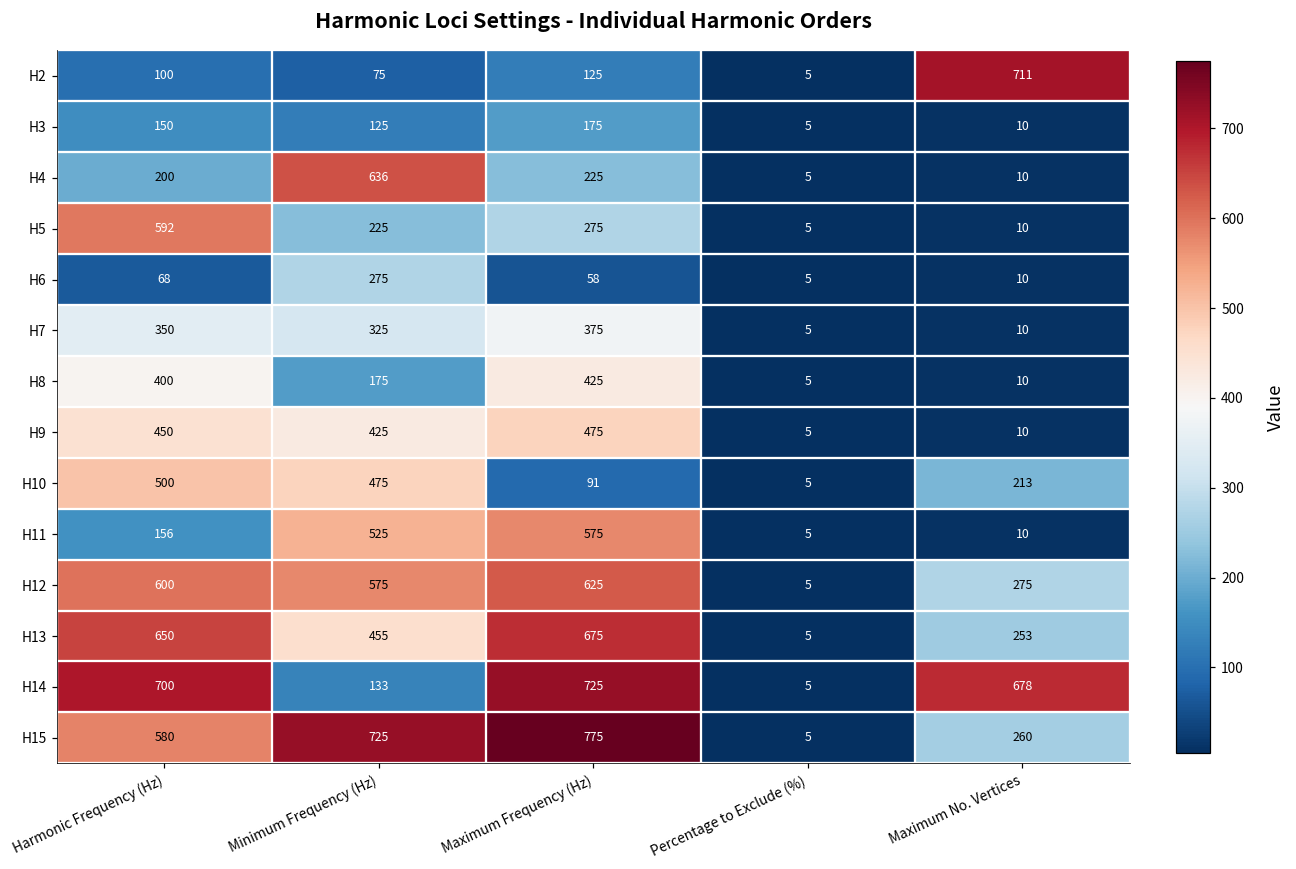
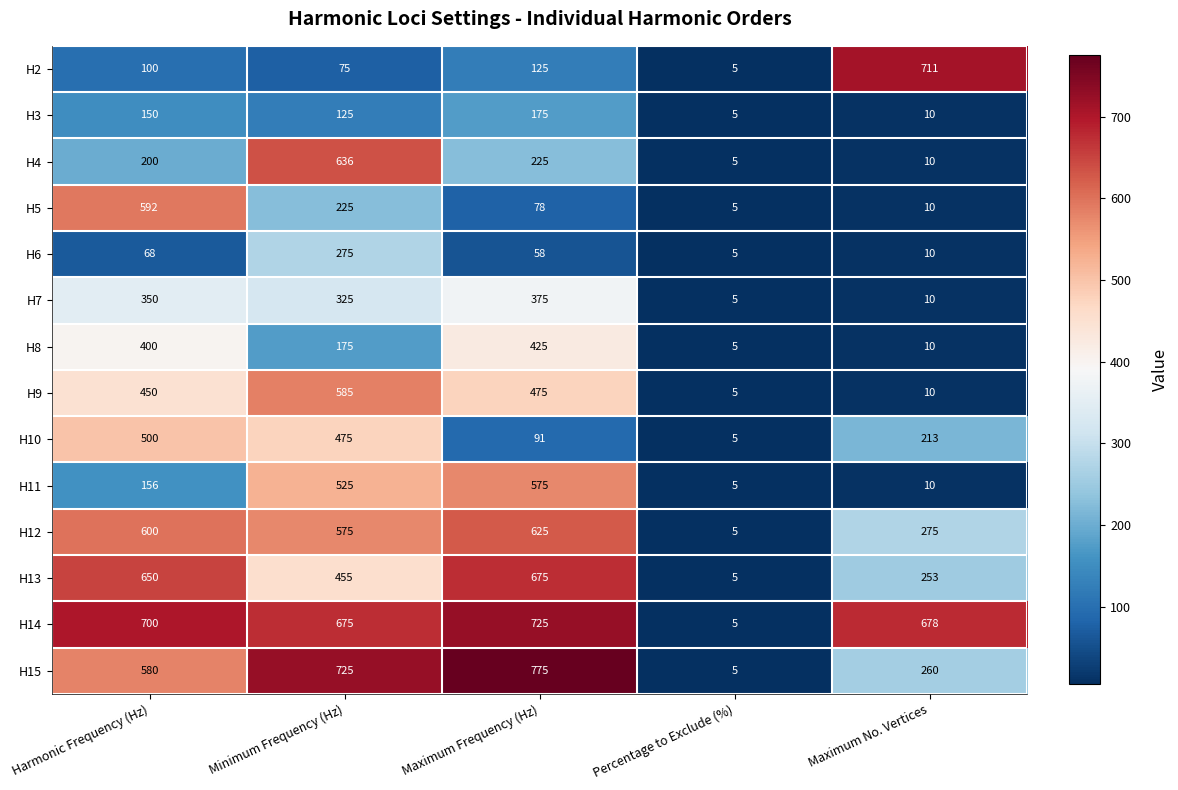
H5, Maximum Frequency (Hz): 275 -> 78
H9, Minimum Frequency (Hz): 425 -> 585
H14, Minimum Frequency (Hz): 133 -> 675
